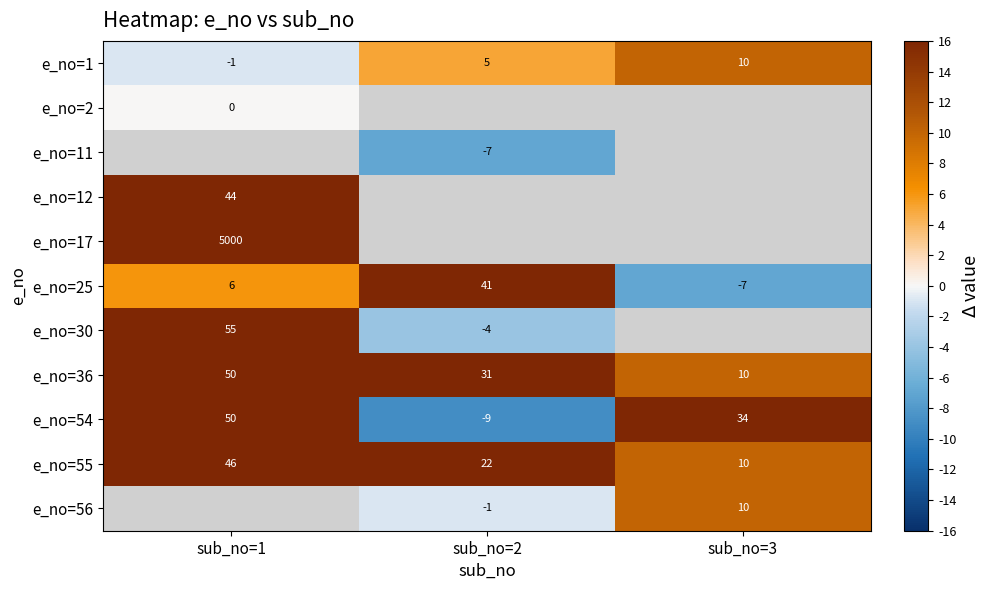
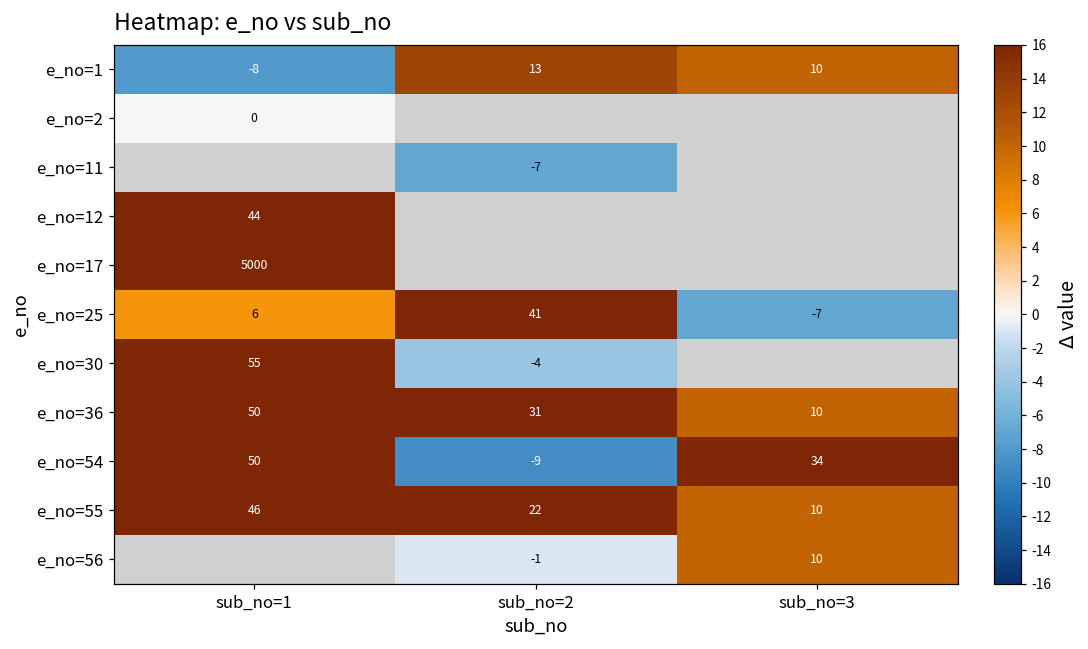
e_no=1, sub_no=1: -1 -> -8
e_no=1, sub_no=2: 5 -> 13
